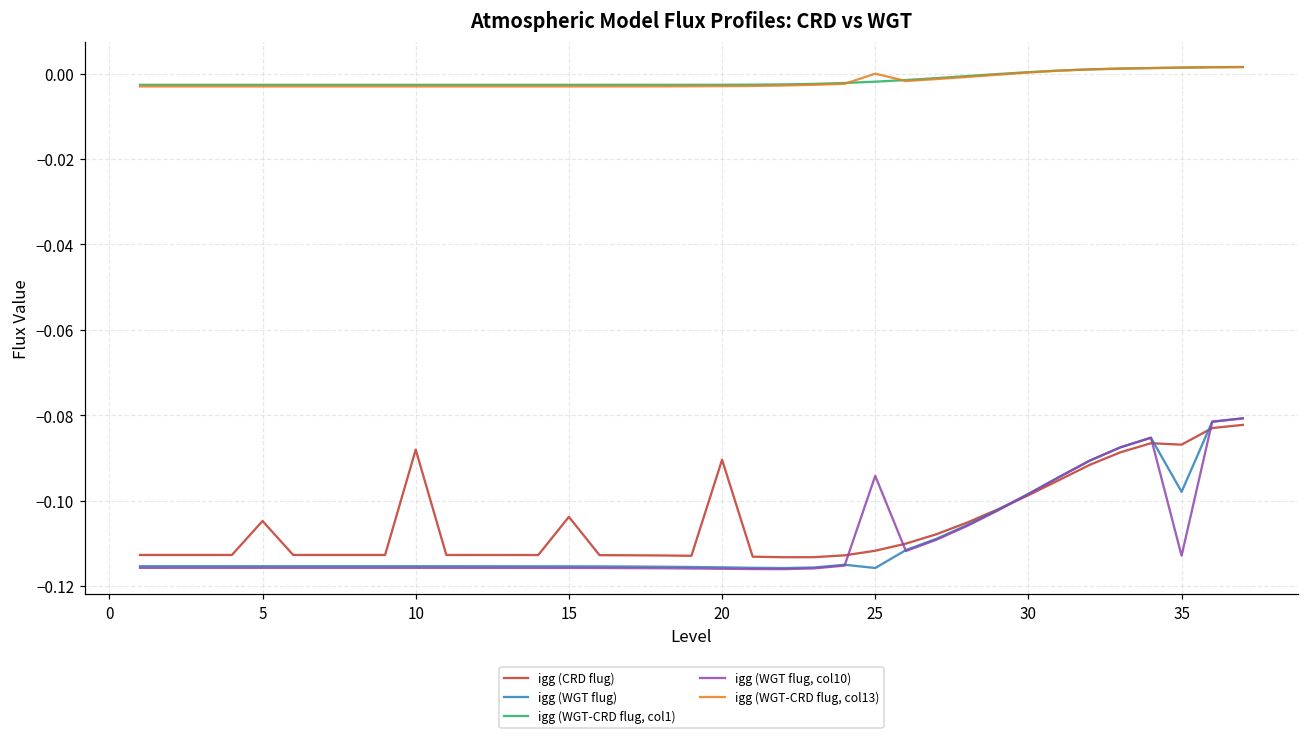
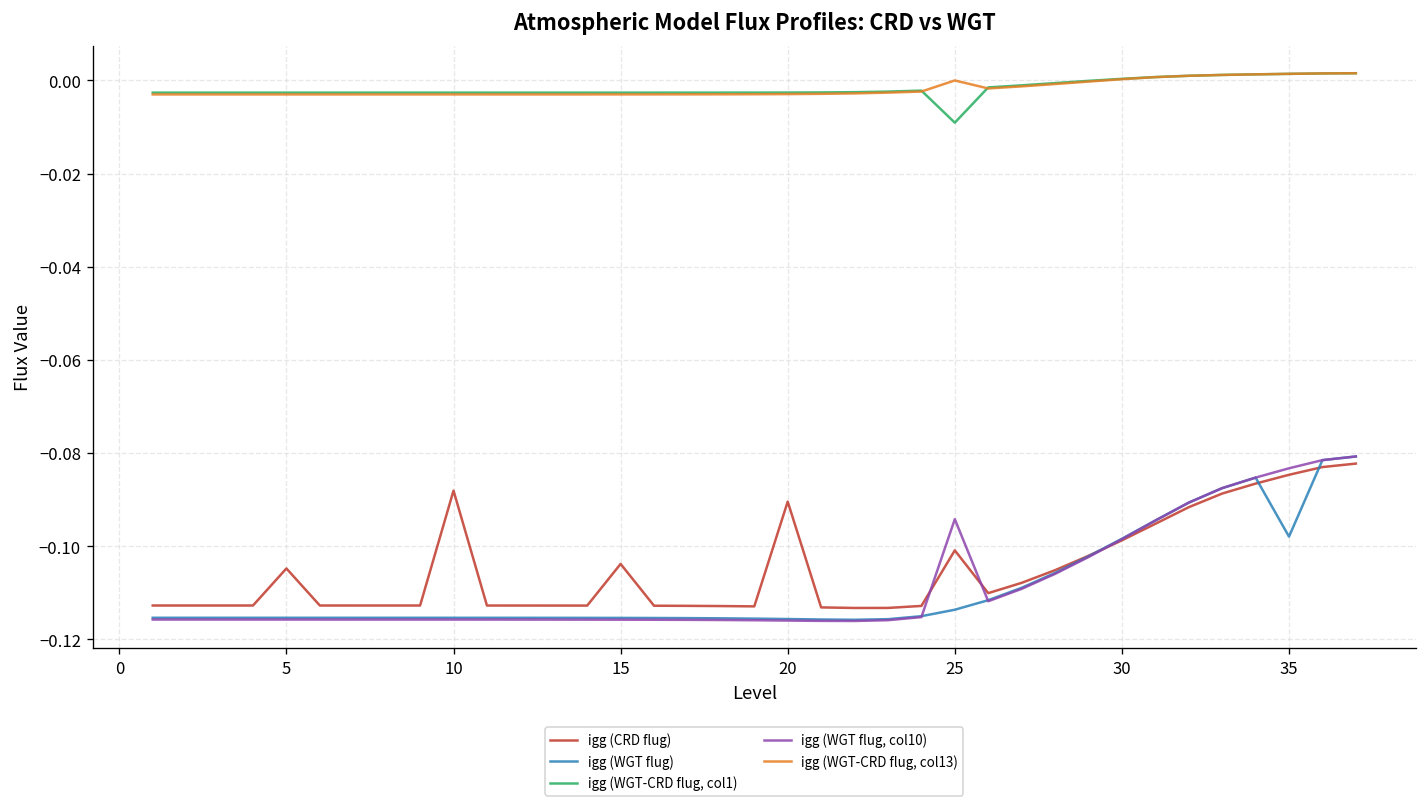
igg (CRD flug), 25: -0.112 -> -0.101
igg (WGT flug), 25: -0.116 -> -0.114
igg (WGT-CRD flug, col1), 25: -0.002 -> -0.009
igg (CRD flug), 35: -0.087 -> -0.085
igg (WGT flug, col10), 35: -0.113 -> -0.083
